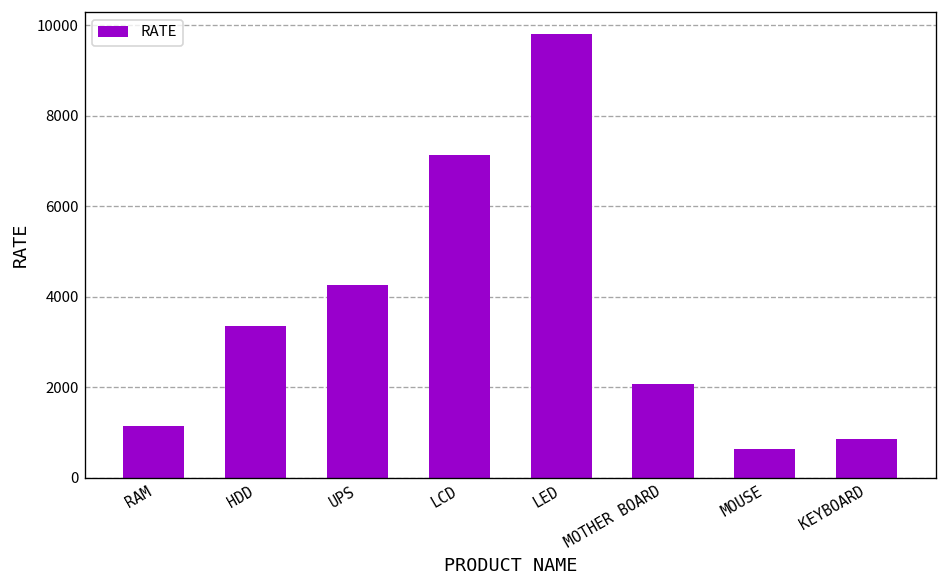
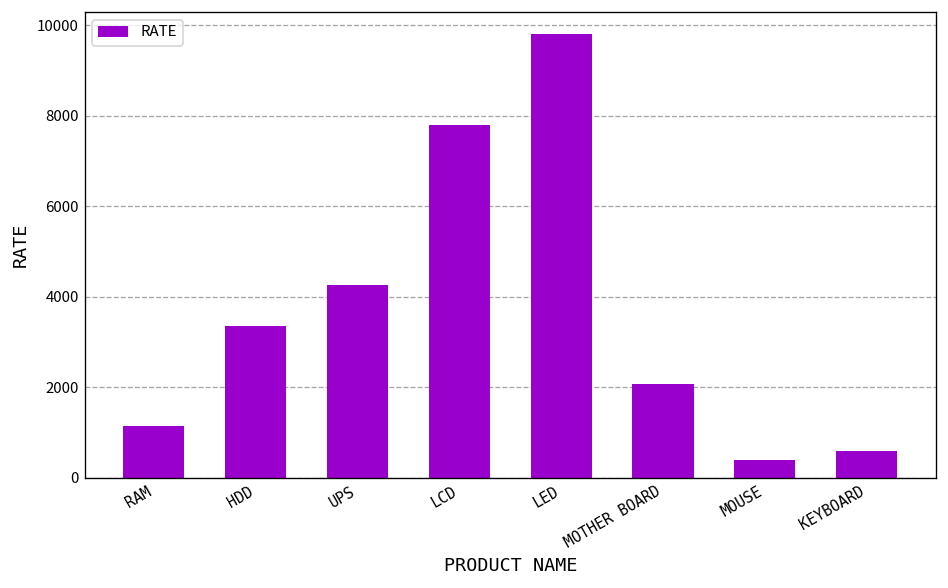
LCD: 7100 -> 7800
MOUSE: 600 -> 400
KEYBOARD: 900 -> 600
